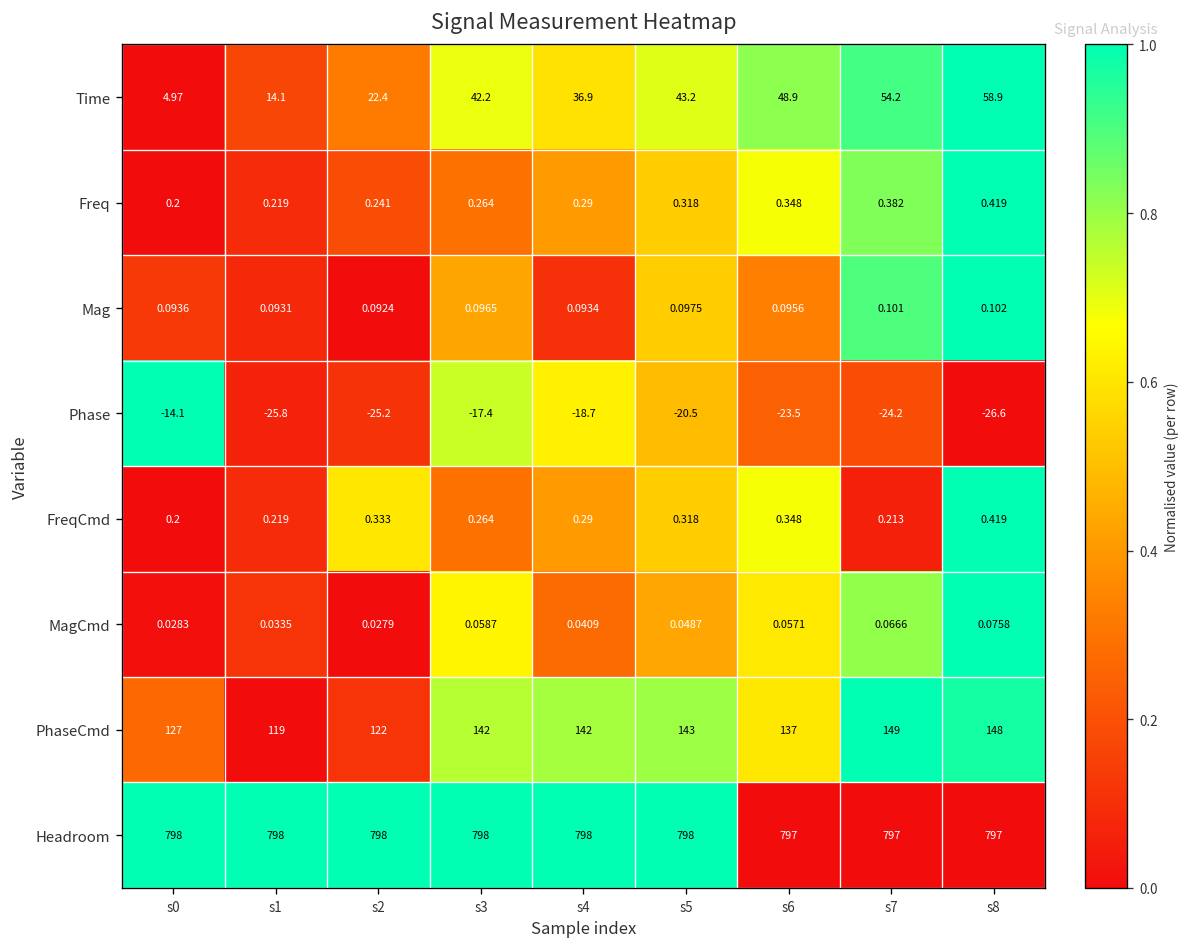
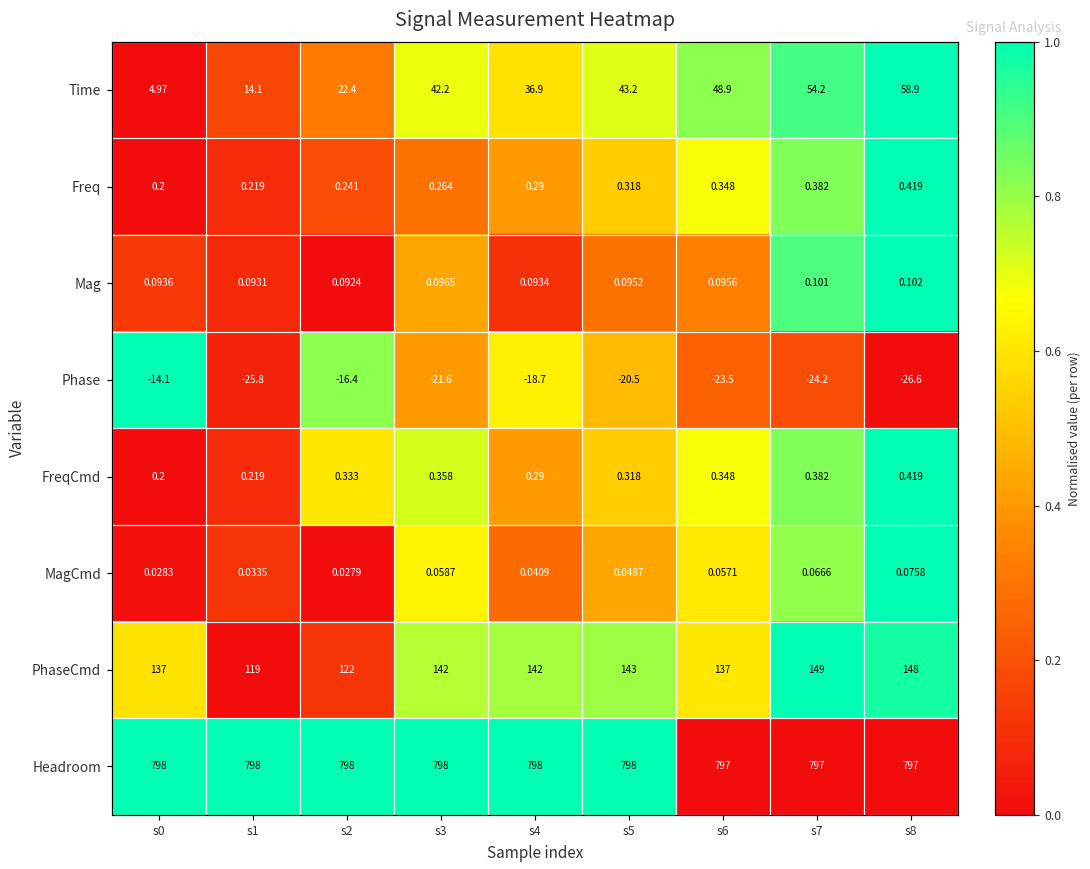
Mag, s5: 0.0975 -> 0.0952
Phase, s2: -25.2 -> -16.4
Phase, s3: -17.4 -> -21.6
FreqCmd, s3: 0.264 -> 0.358
FreqCmd, s7: 0.213 -> 0.382
PhaseCmd, s0: 127 -> 137
